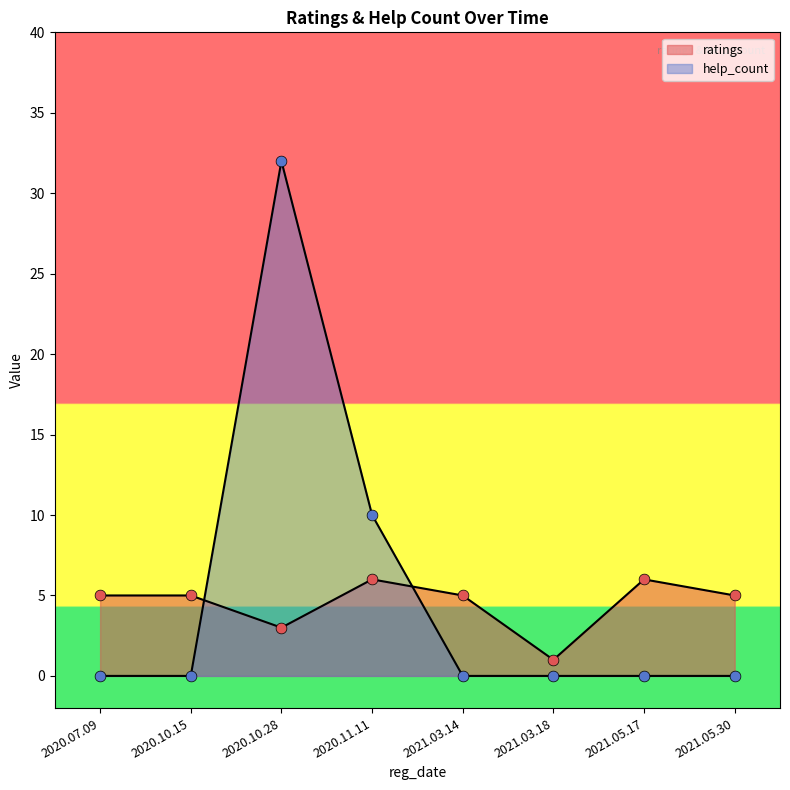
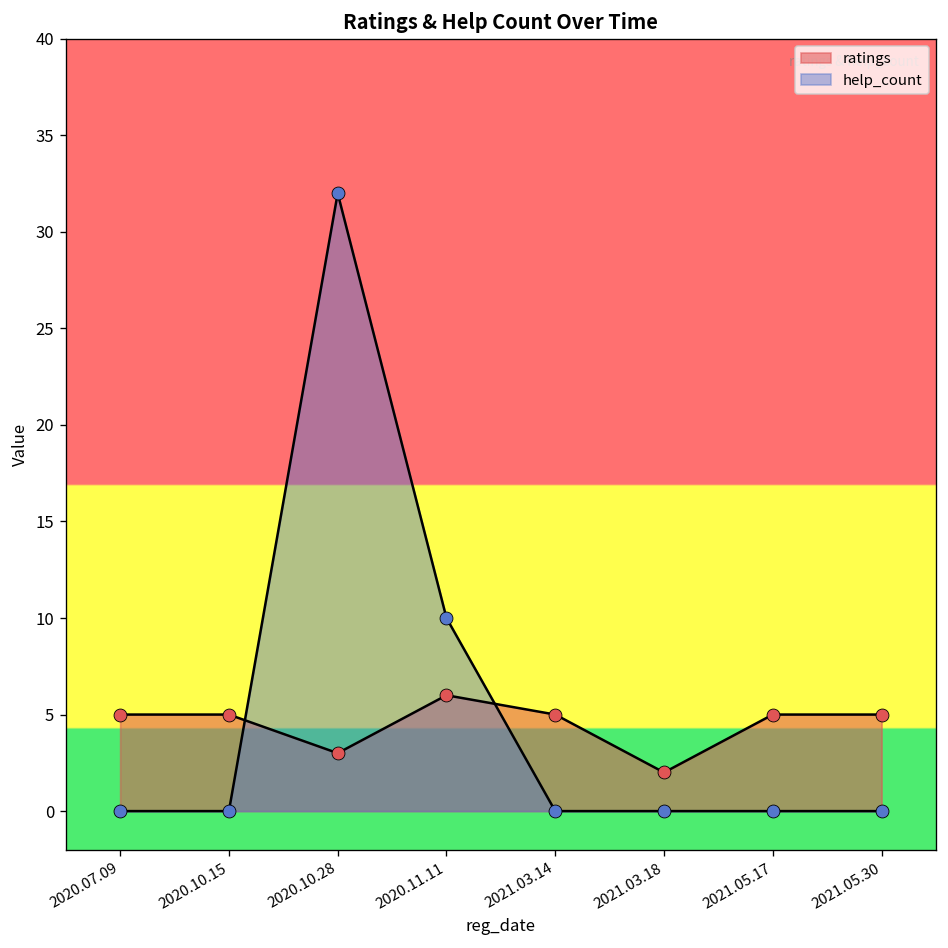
ratings, 2021.03.18: 1 -> 2
ratings, 2021.05.17: 6 -> 5
